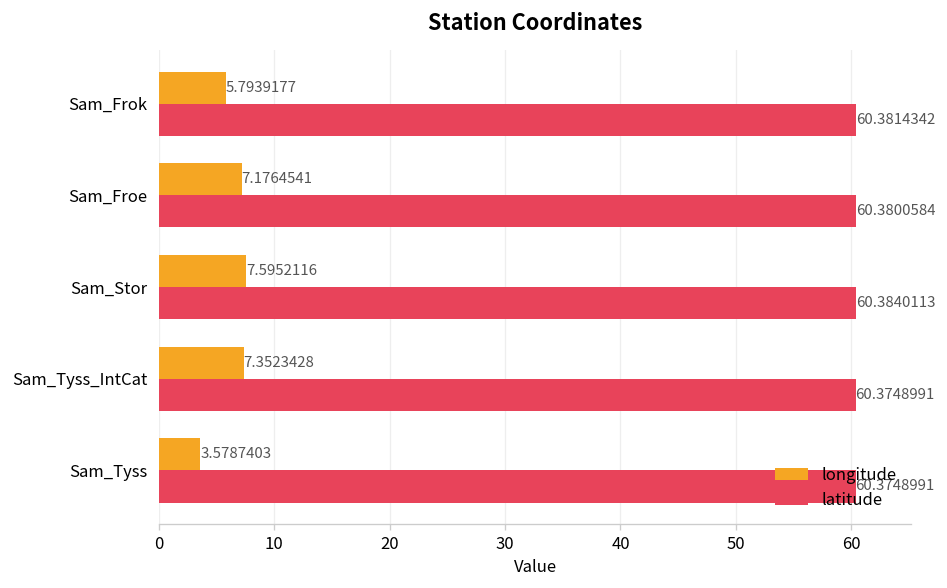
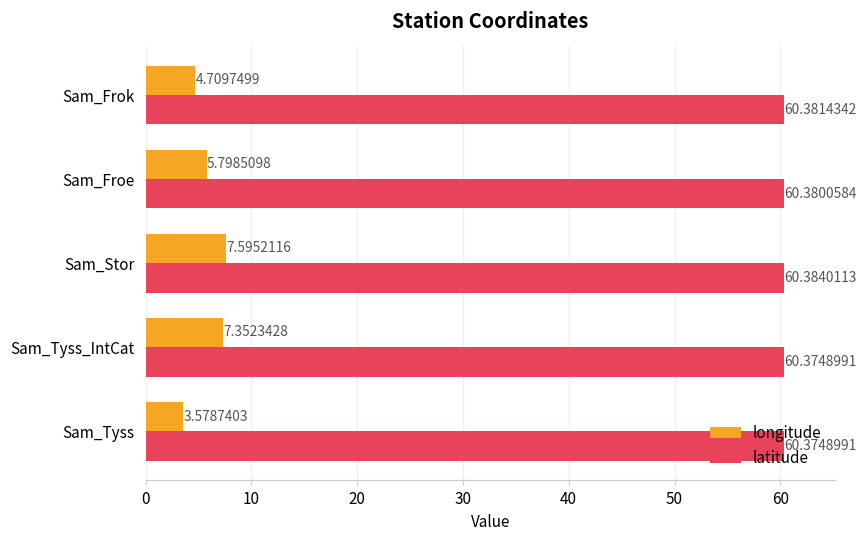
longitude, Sam_Frok: 5.7939177 -> 4.7097499
longitude, Sam_Froe: 7.1764541 -> 5.7985098
